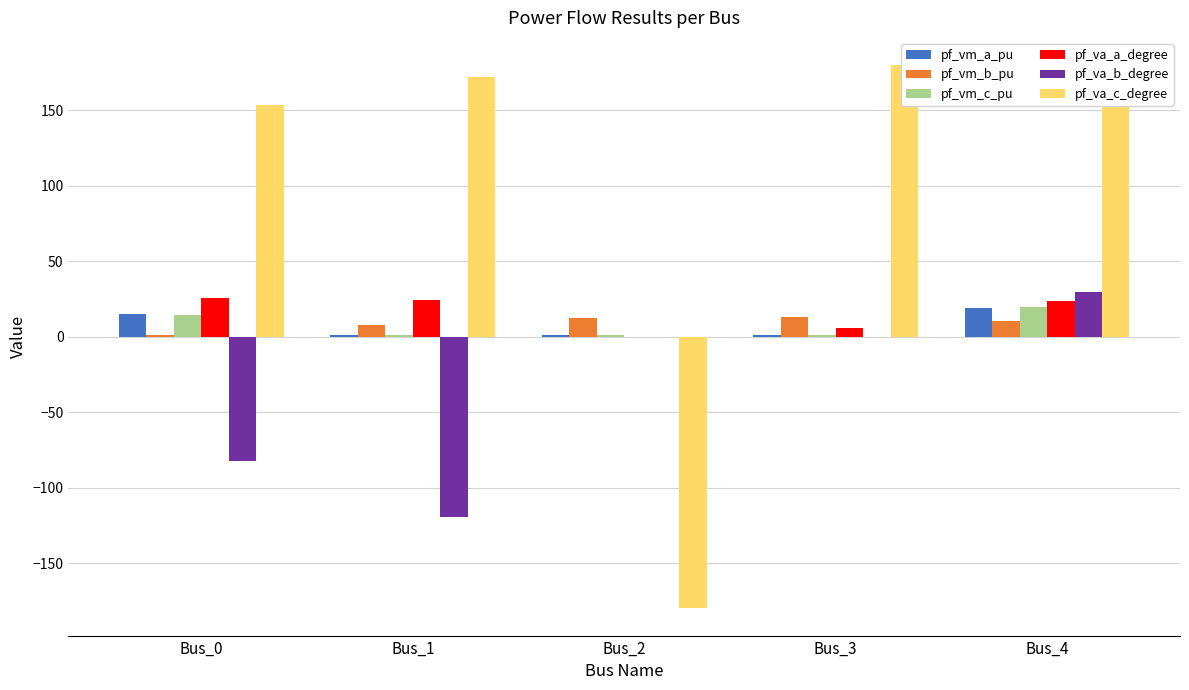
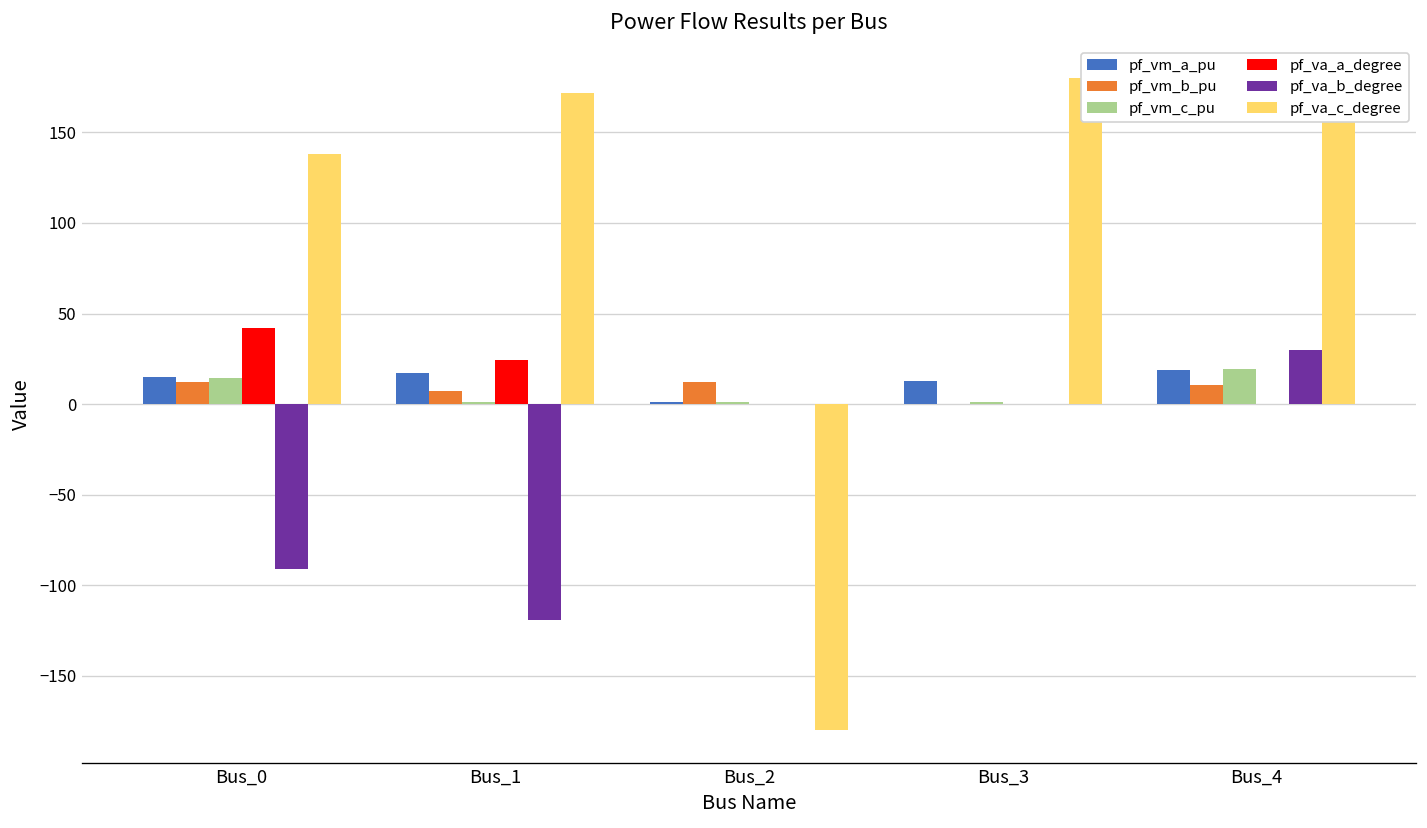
pf_vm_b_pu, Bus_0: 1 -> 12
pf_va_a_degree, Bus_0: 26 -> 42
pf_va_b_degree, Bus_0: -83 -> -91
pf_va_c_degree, Bus_0: 154 -> 138
pf_vm_a_pu, Bus_1: 1 -> 17
pf_vm_a_pu, Bus_3: 1 -> 13
pf_vm_b_pu, Bus_3: 13 -> 0
pf_va_a_degree, Bus_3: 6 -> 0
pf_va_a_degree, Bus_4: 24 -> 0
